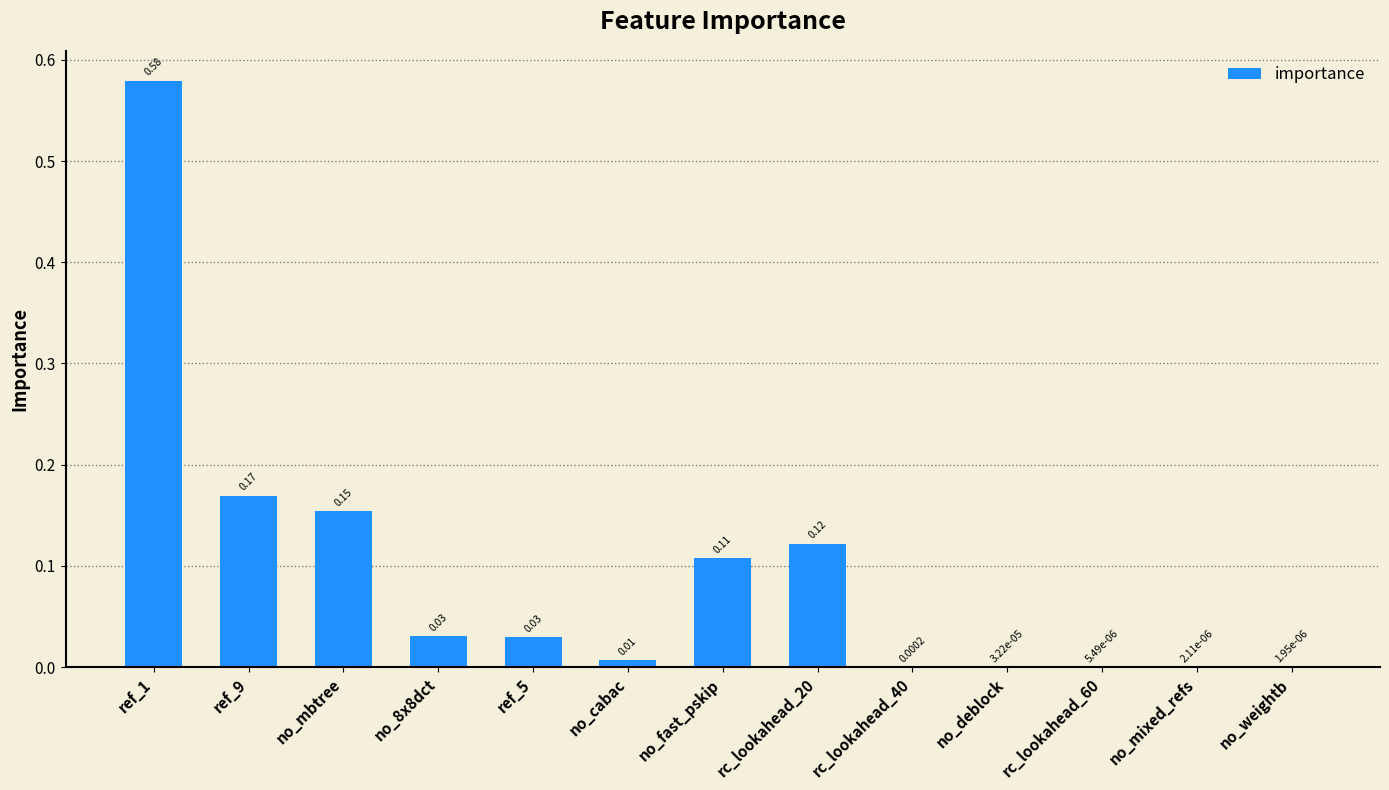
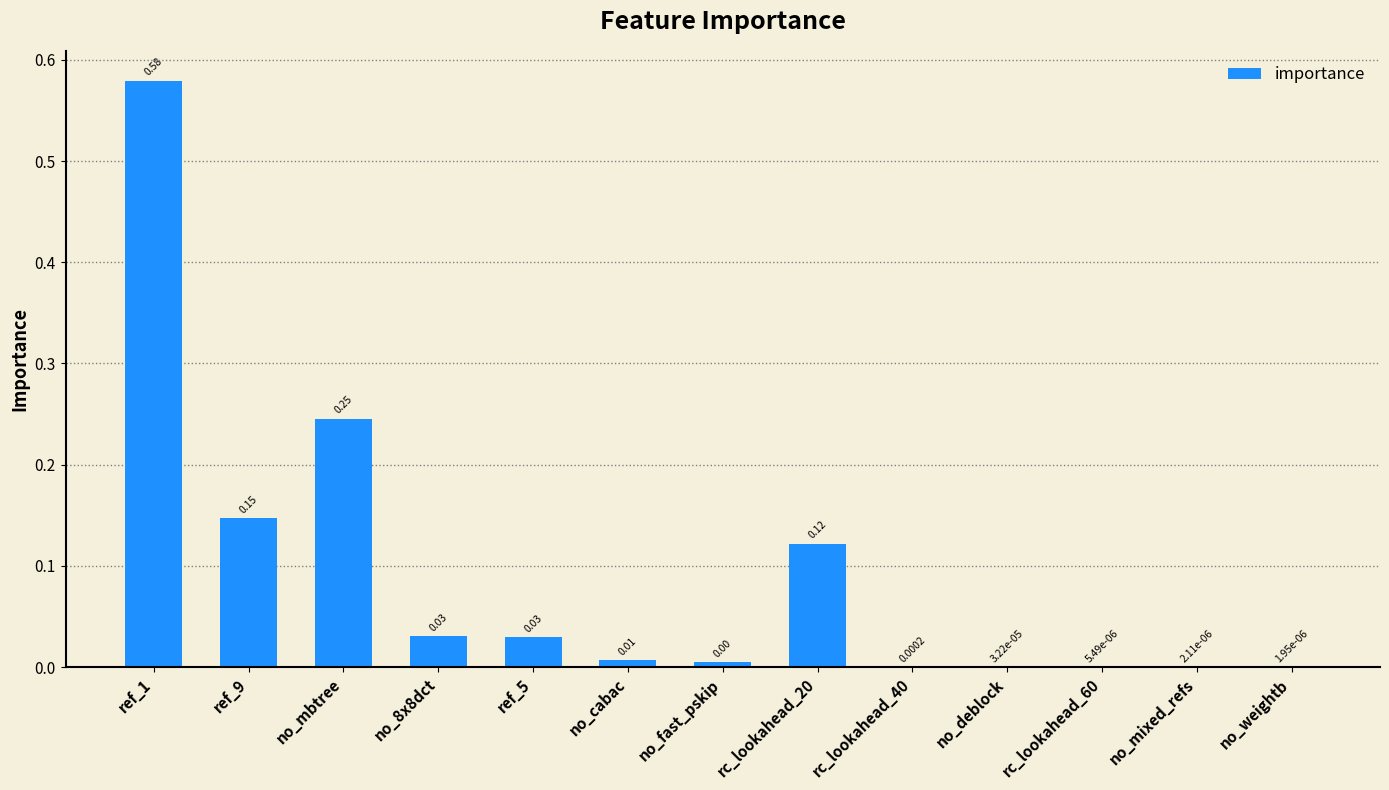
ref_9: 0.17 -> 0.15
no_mbtree: 0.15 -> 0.25
no_fast_pskip: 0.11 -> 0.00
